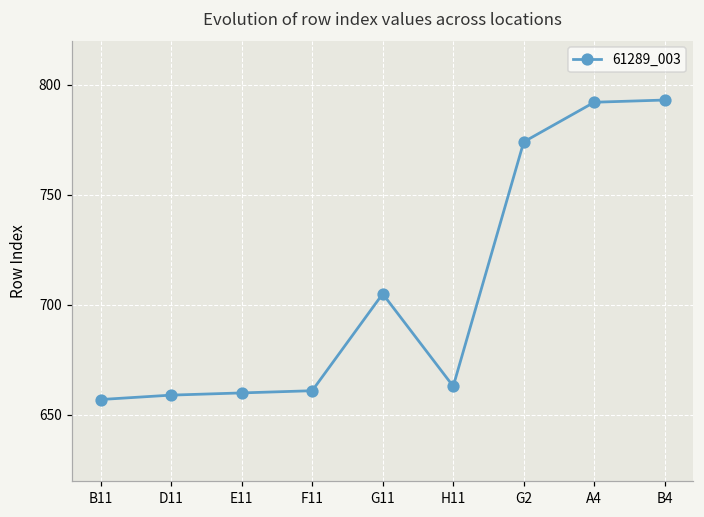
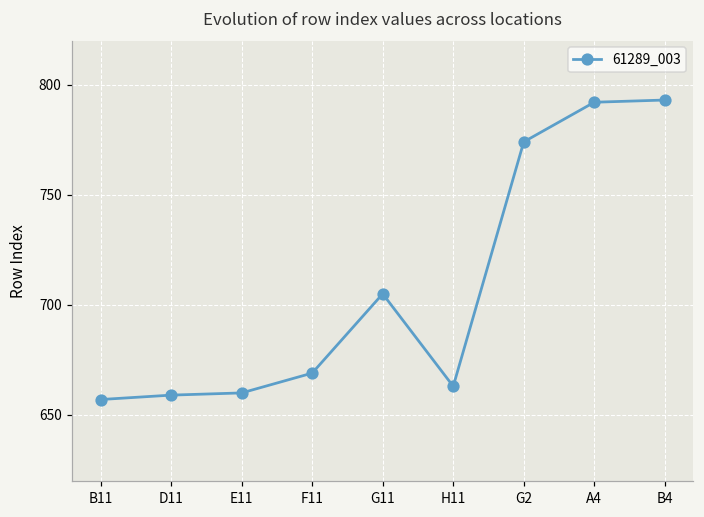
F11: 661 -> 669
